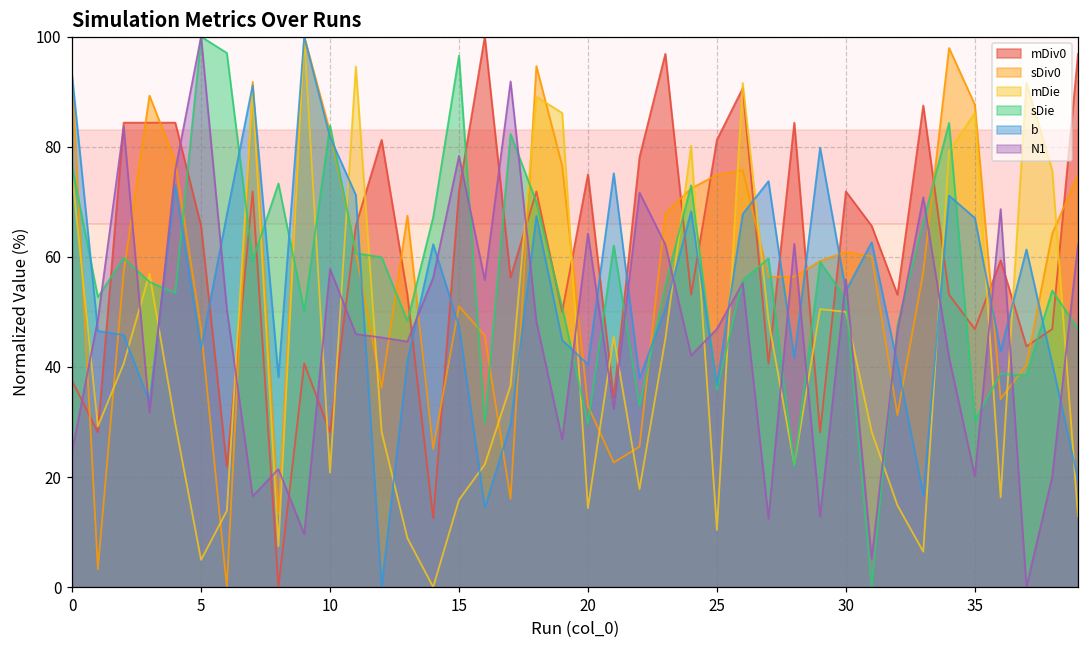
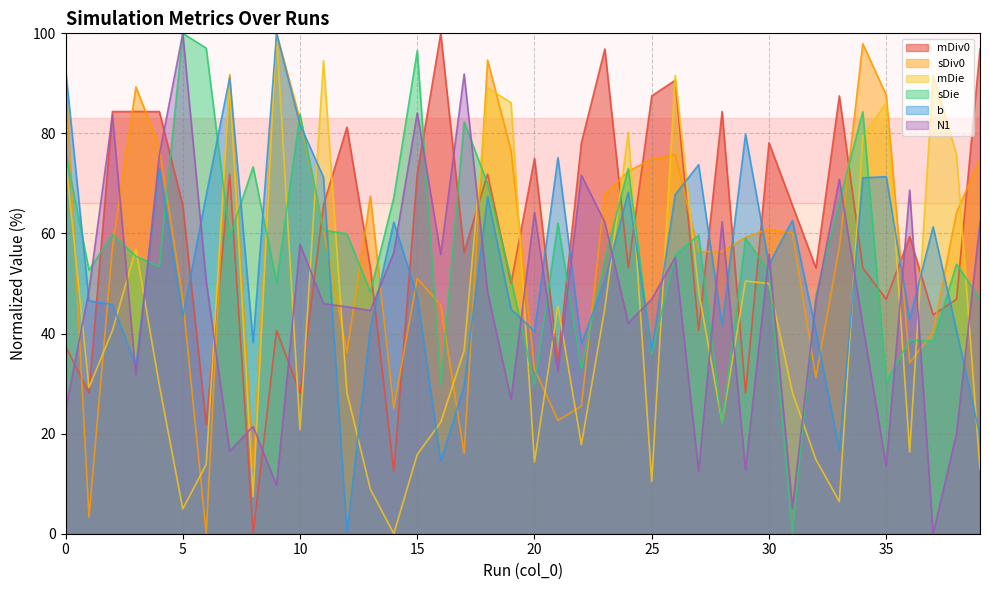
N1, 15: 78 -> 84
mDiv0, 25: 81 -> 87
mDiv0, 30: 72 -> 78
b, 35: 67 -> 71
N1, 35: 20 -> 13
